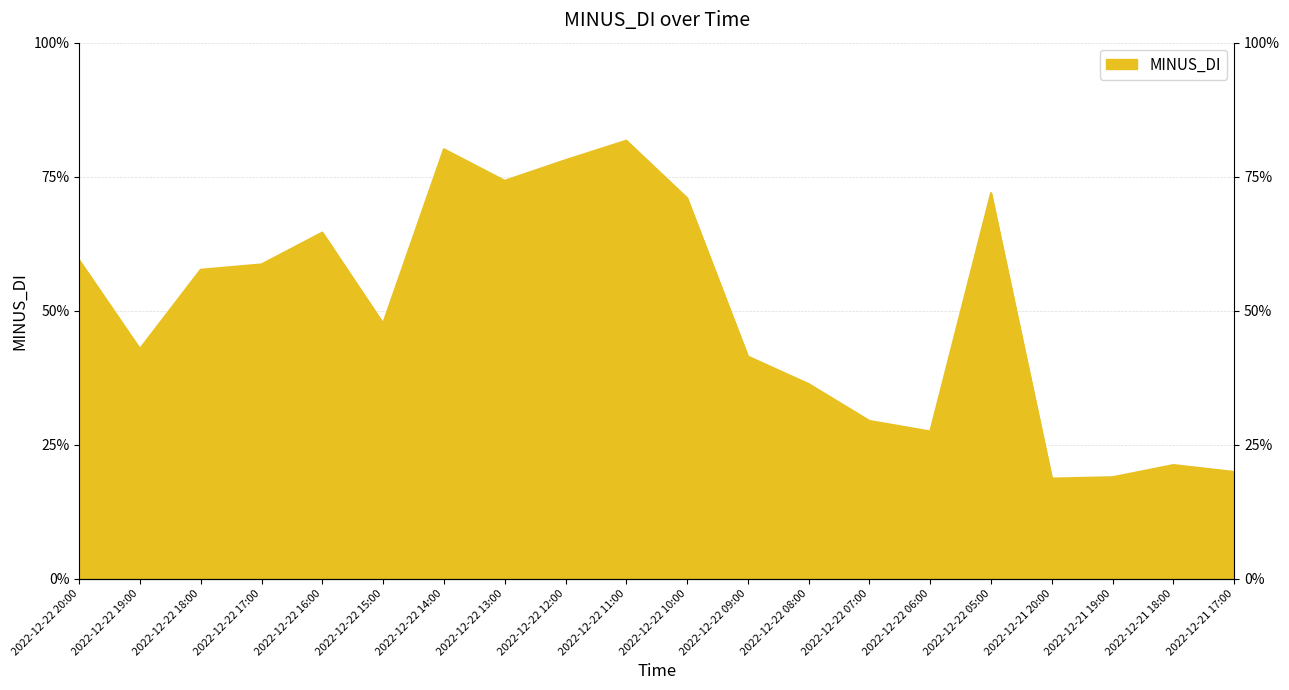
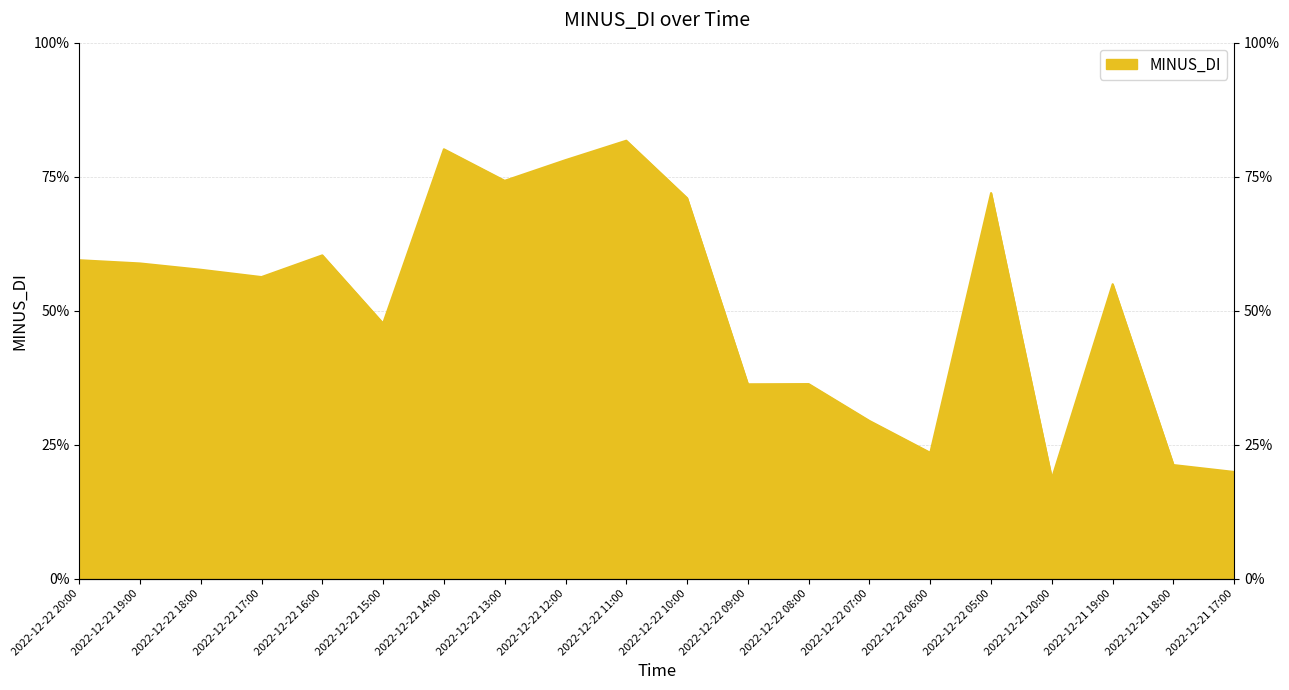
2022-12-22 19:00: 43% -> 59%
2022-12-22 17:00: 59% -> 56%
2022-12-22 16:00: 65% -> 60%
2022-12-22 09:00: 41% -> 36%
2022-12-22 06:00: 27% -> 23%
2022-12-21 19:00: 19% -> 55%
